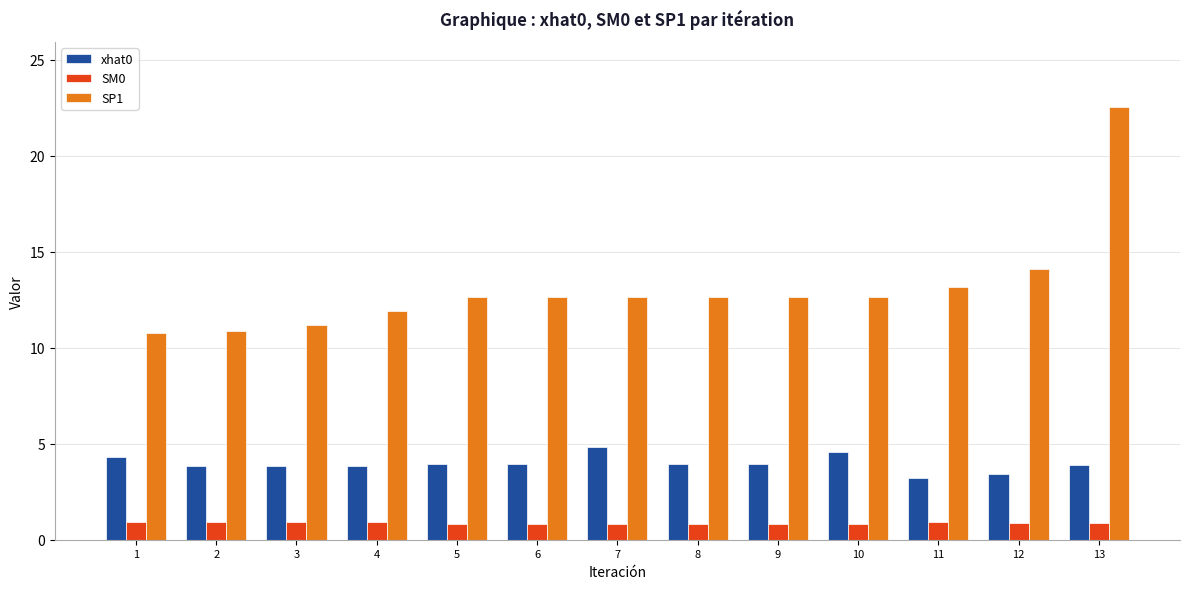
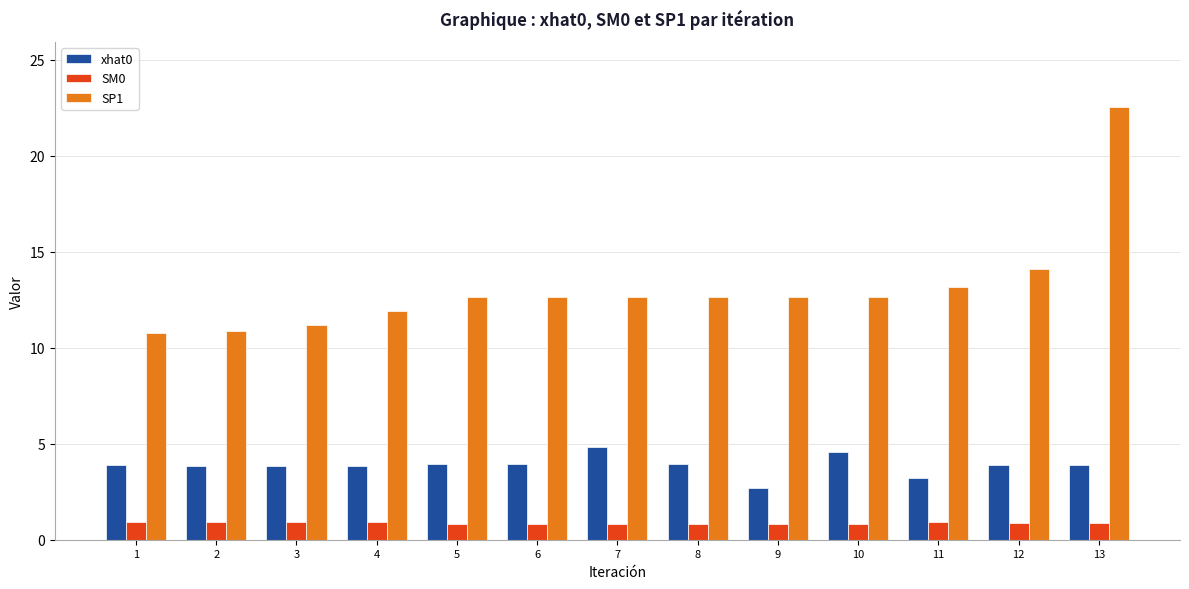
xhat0, 1: 4.3 -> 3.9
xhat0, 9: 3.9 -> 2.7
xhat0, 12: 3.4 -> 3.9
